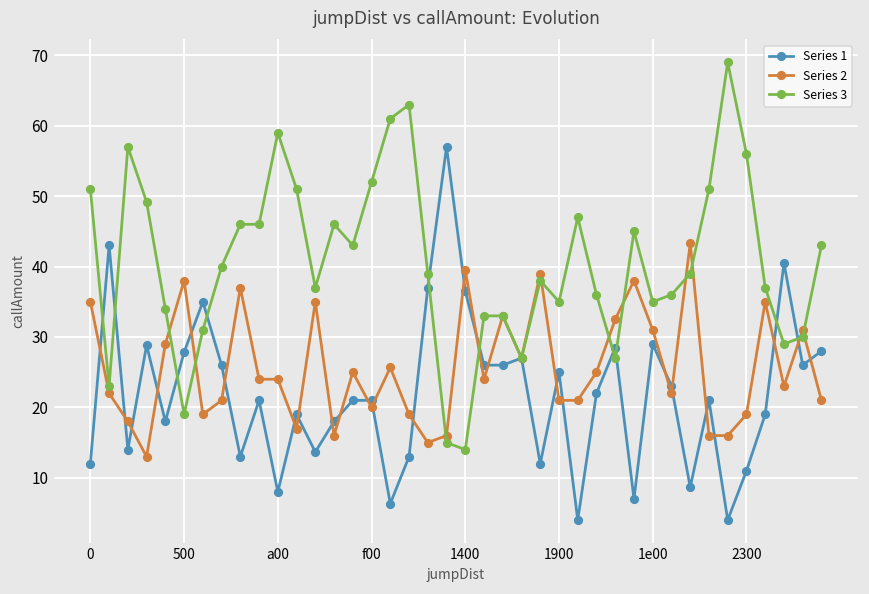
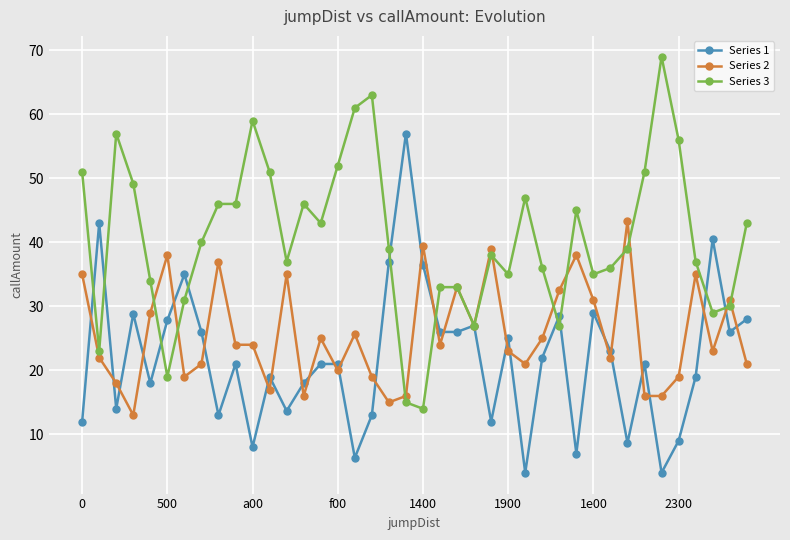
Series 2, 1900: 21 -> 23
Series 1, 2300: 11 -> 9
